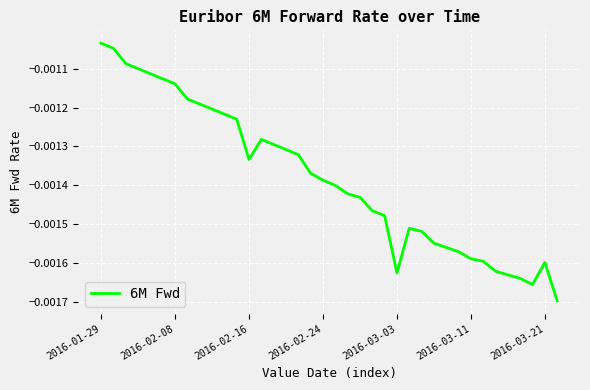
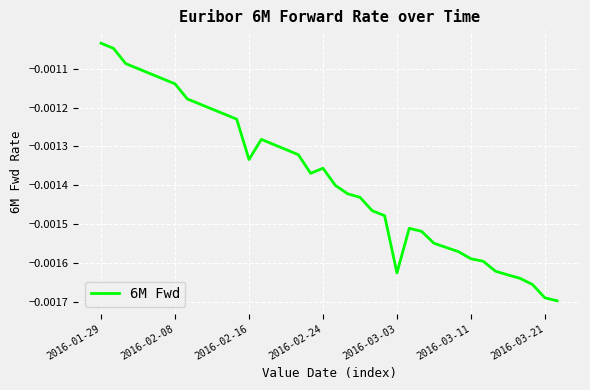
2016-02-24: -0.00139 -> -0.00136
2016-03-21: -0.00160 -> -0.00169
